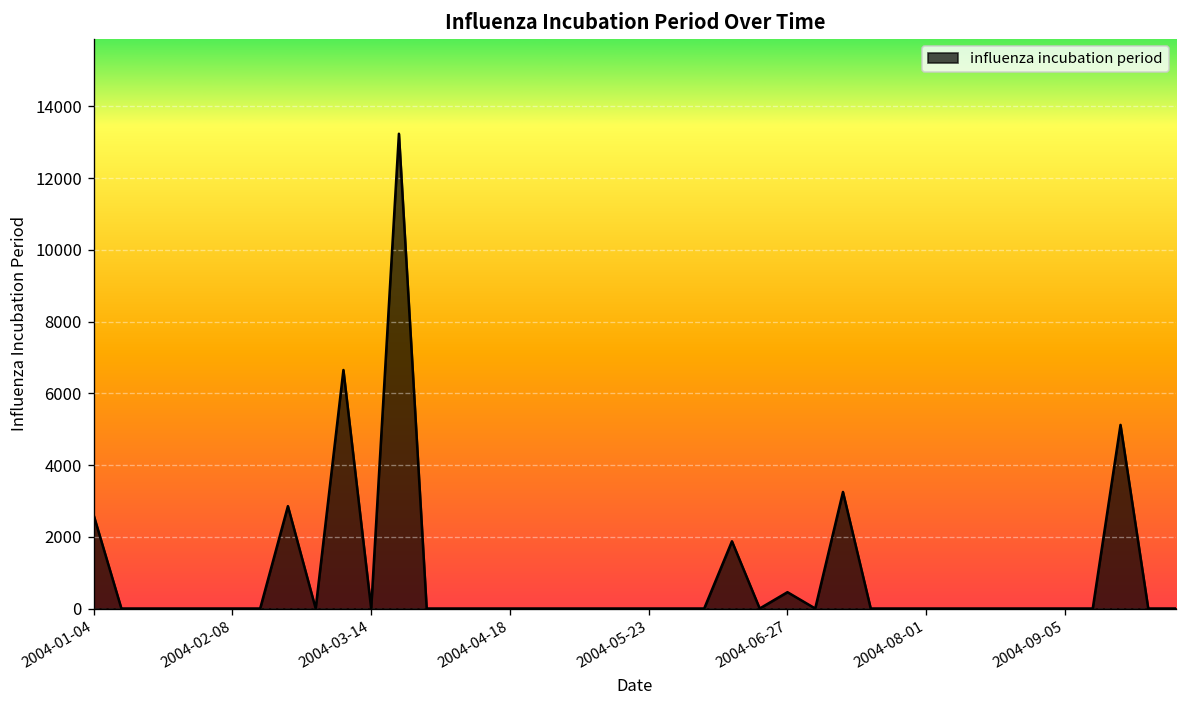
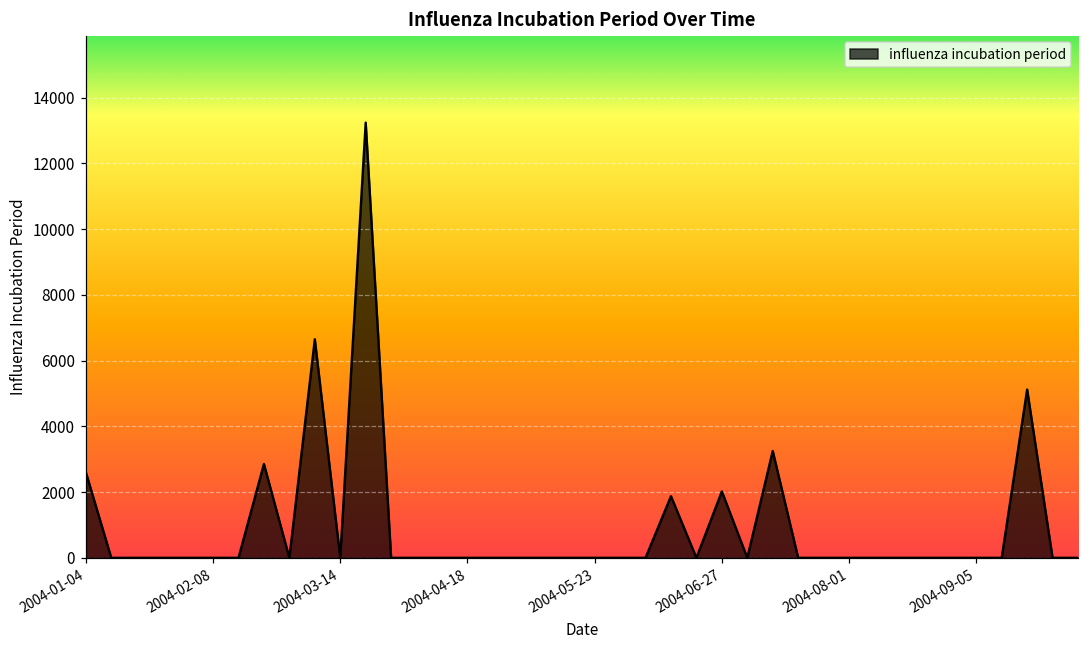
2004-06-27: 500 -> 2000
